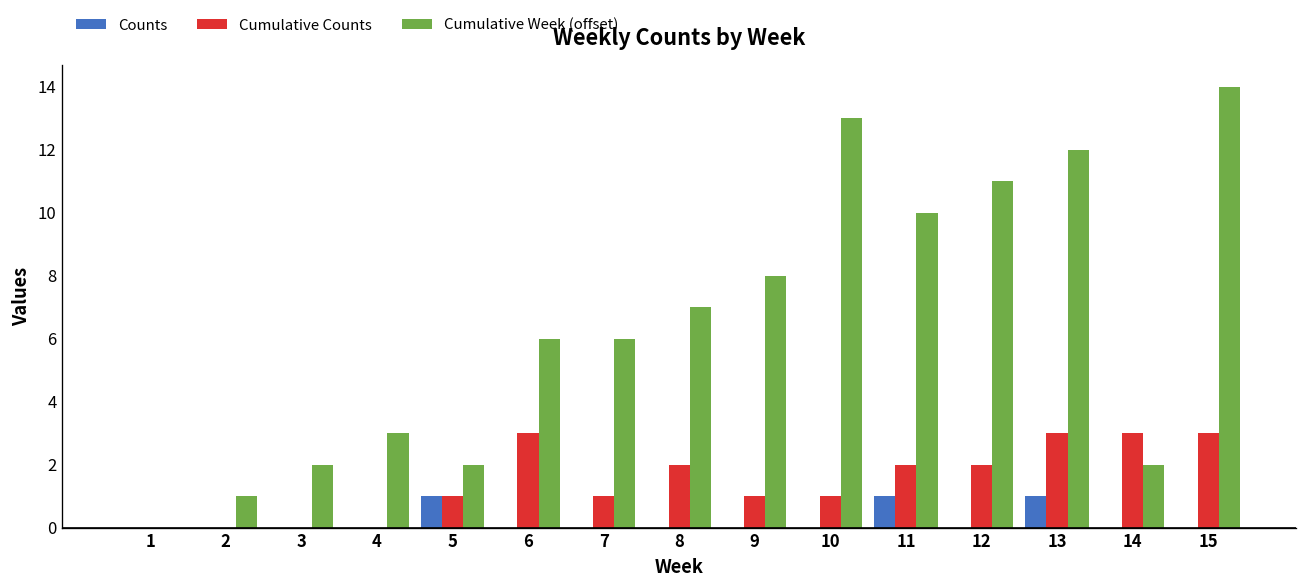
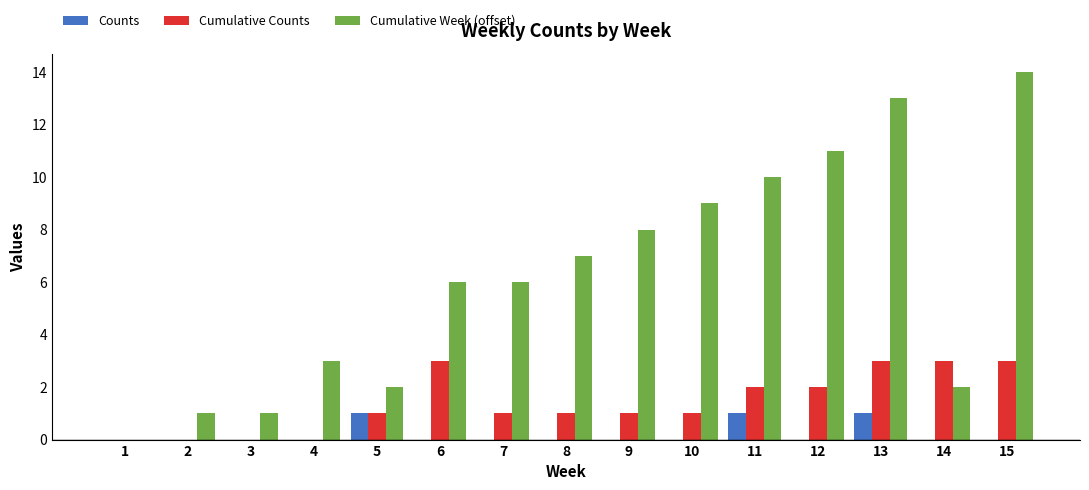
Cumulative Week (offset), 3: 2 -> 1
Cumulative Counts, 8: 2.0 -> 1.0
Cumulative Week (offset), 10: 13.0 -> 9.0
Cumulative Week (offset), 13: 12.0 -> 13.0
